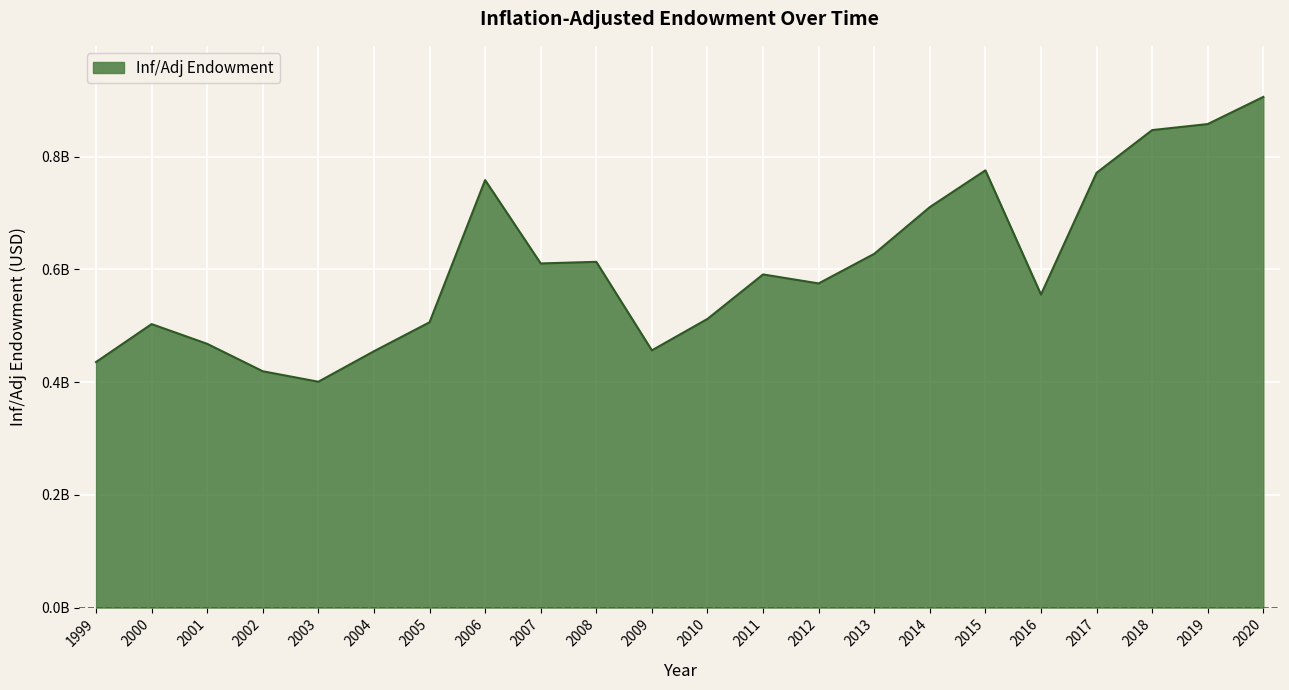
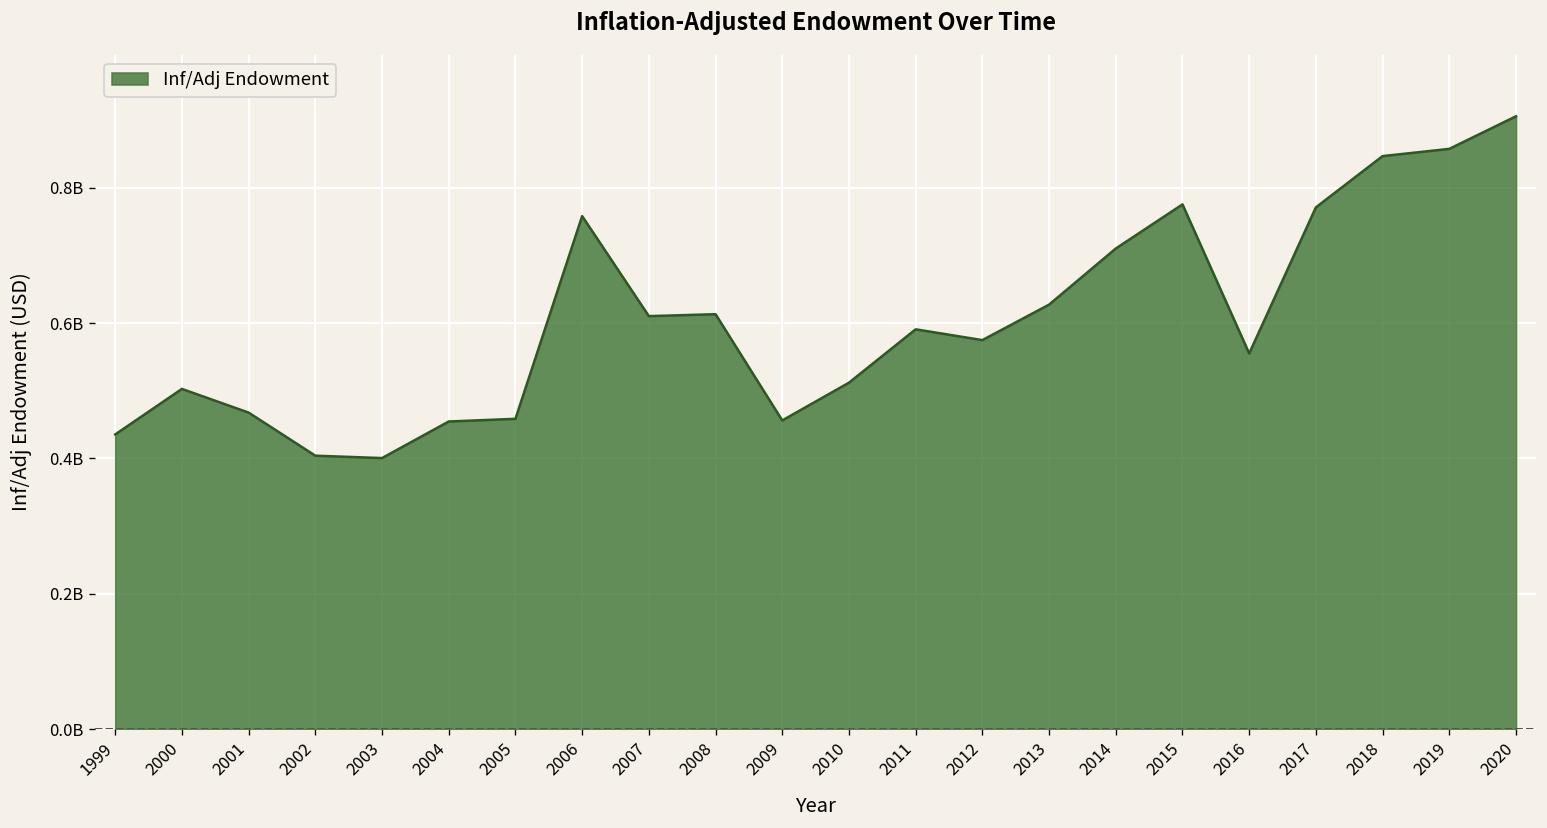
2002: 420000000 -> 400000000
2005: 510000000 -> 460000000
